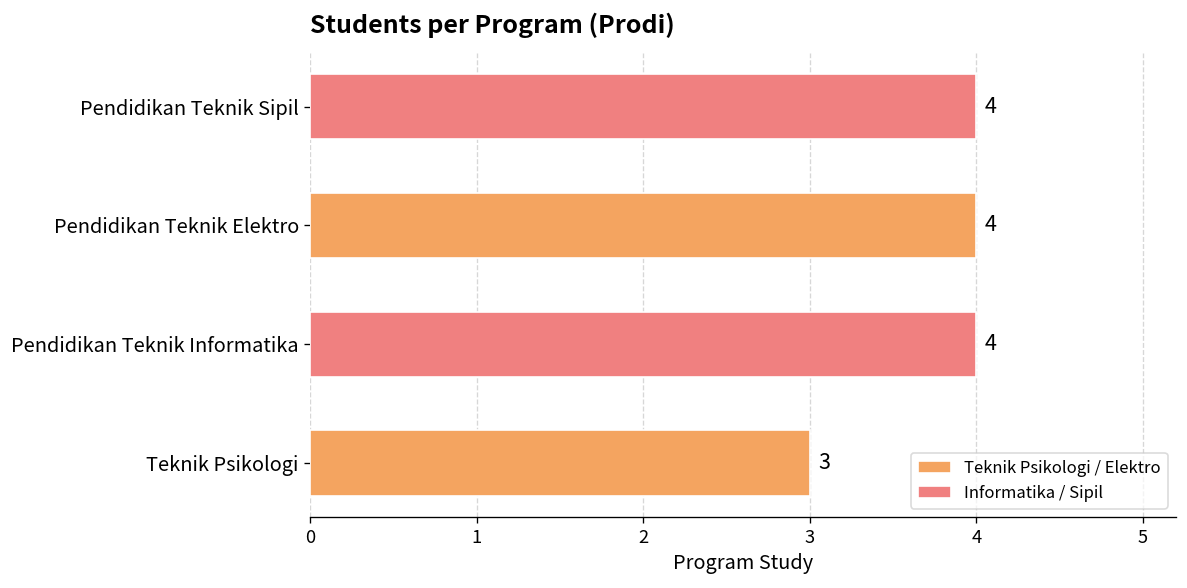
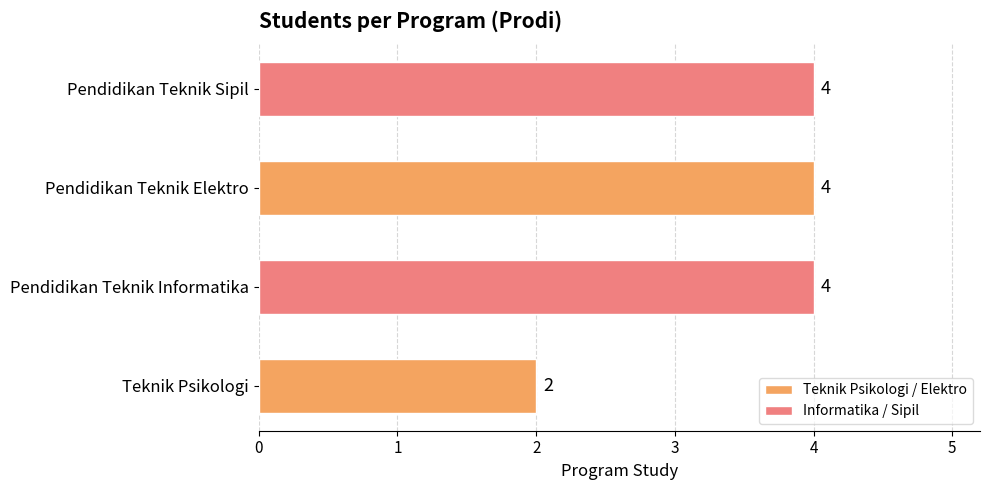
Teknik Psikologi: 3 -> 2
